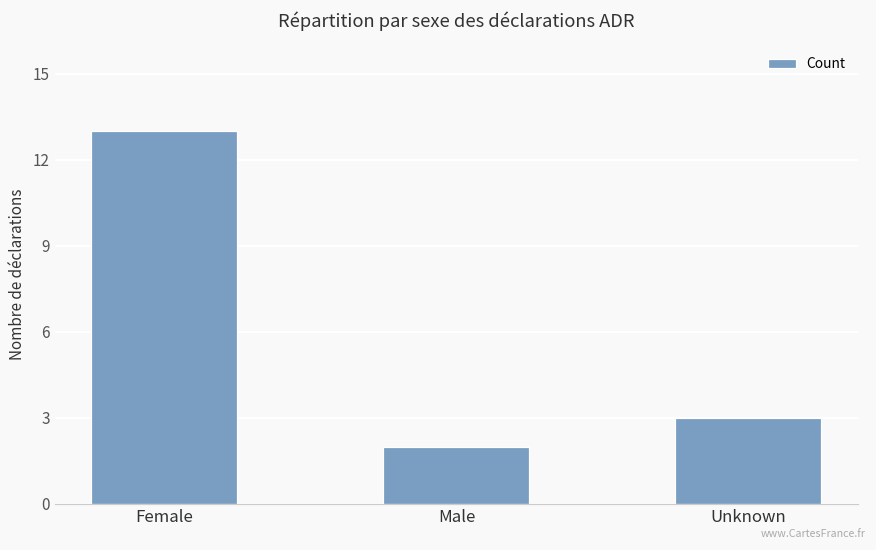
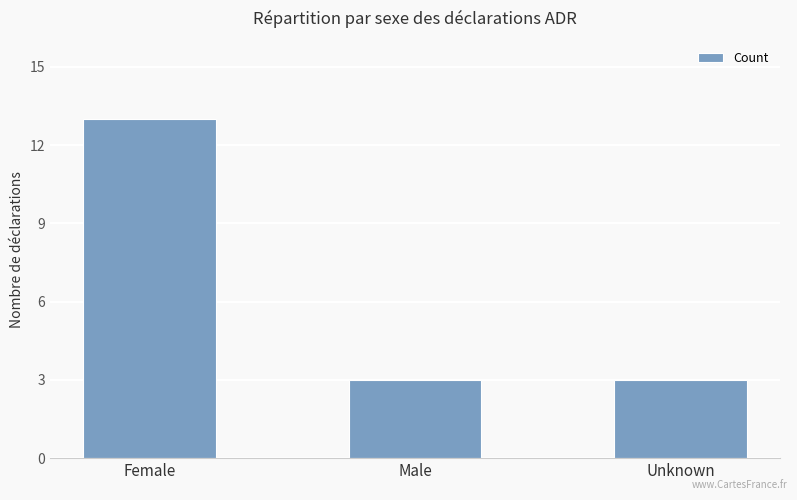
Male: 2 -> 3
